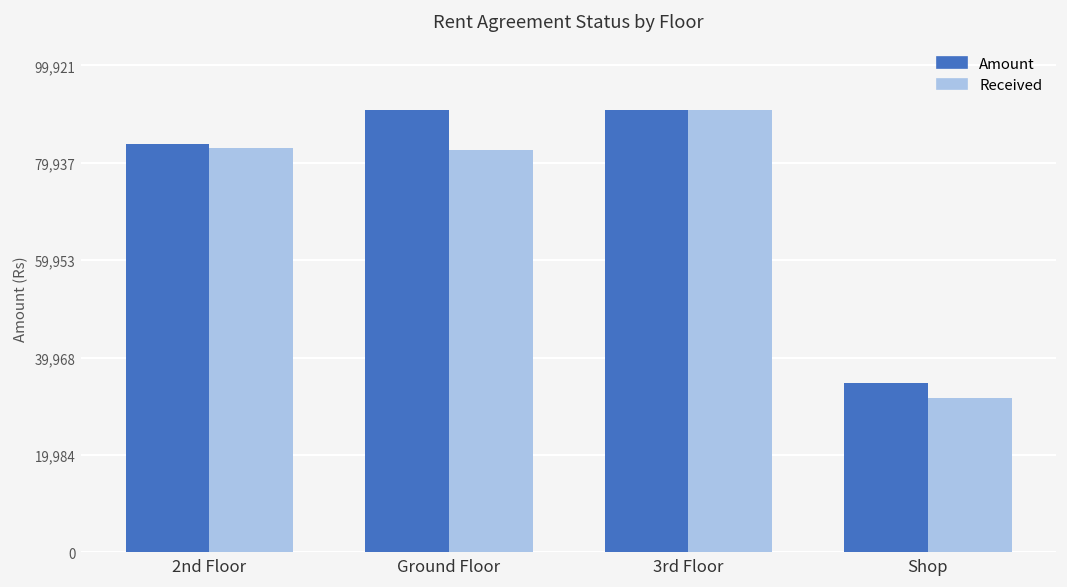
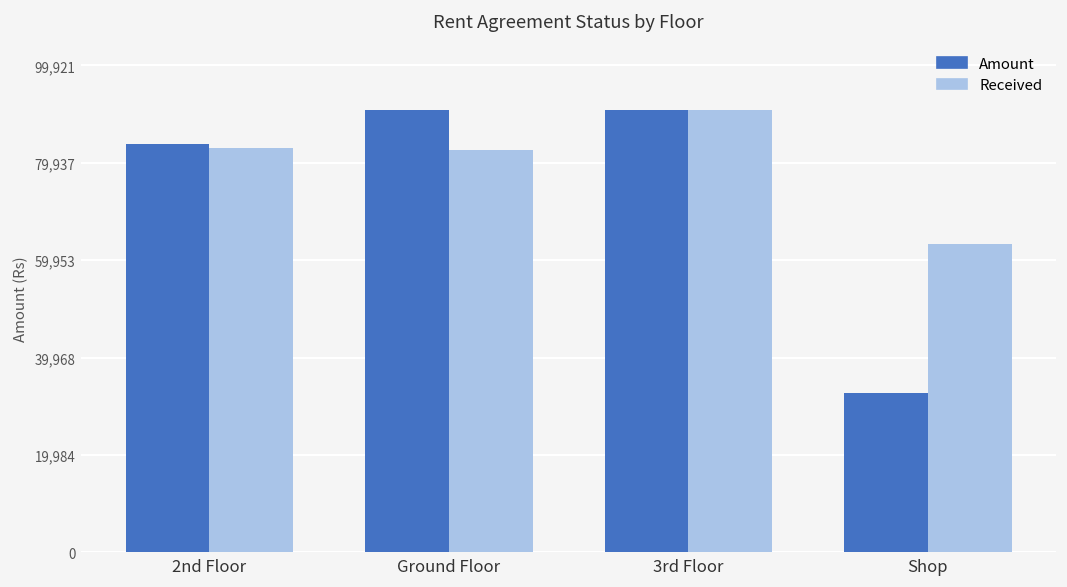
Amount, Shop: 35,000 -> 33,000
Received, Shop: 32,000 -> 63,000
